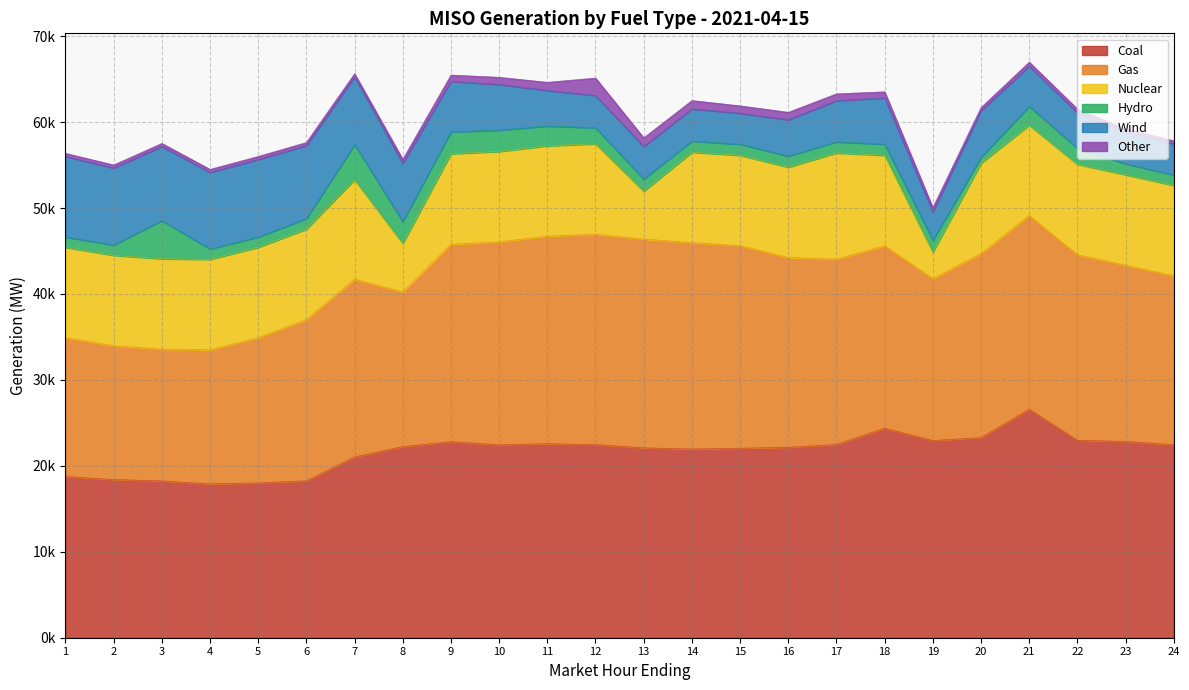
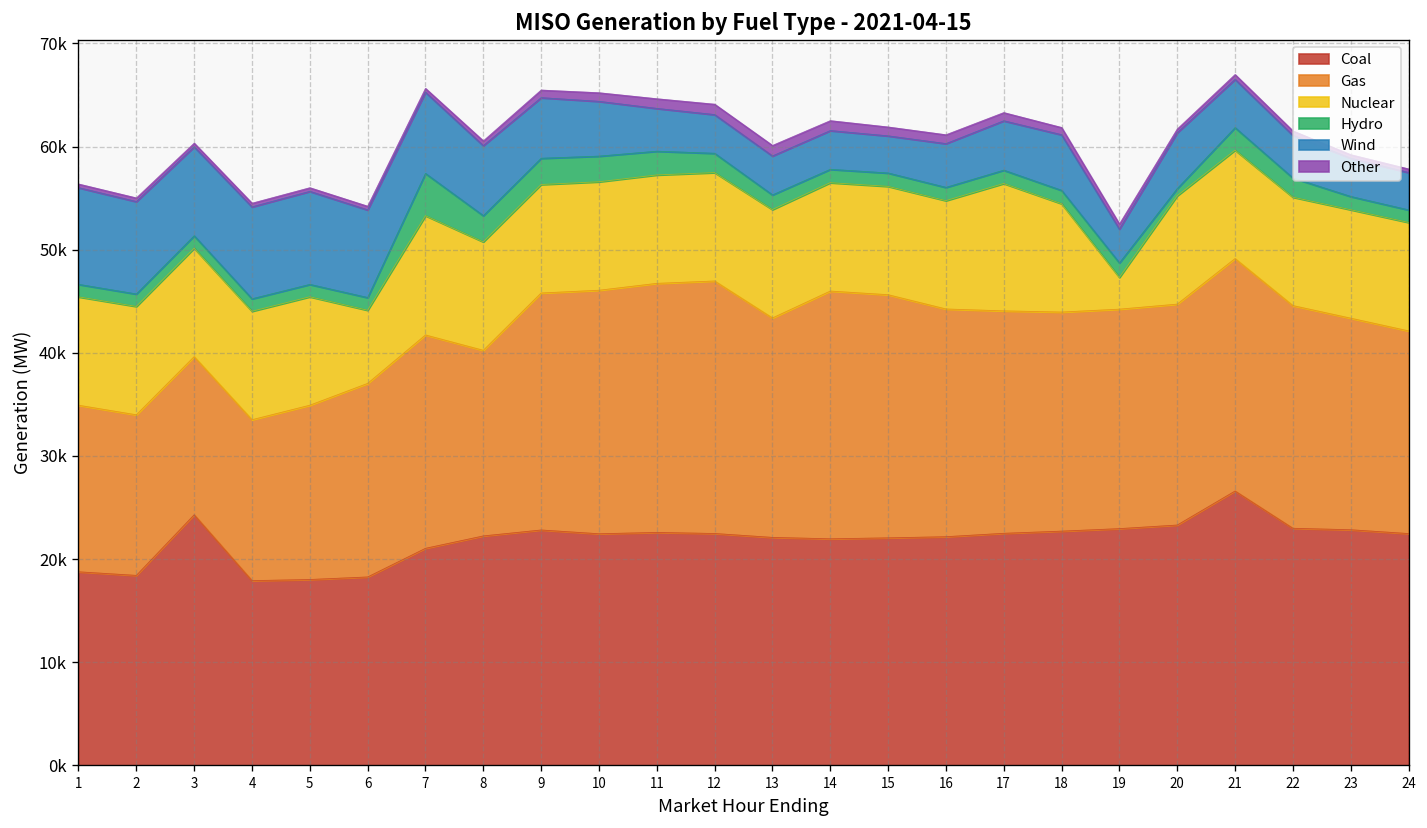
Coal, 3: 18000 -> 24000
Hydro, 3: 4000 -> 1000
Nuclear, 6: 11000 -> 7000
Nuclear, 8: 6000 -> 11000
Other, 12: 2000 -> 1000
Gas, 13: 24000 -> 21000
Nuclear, 13: 6000 -> 11000
Coal, 18: 24000 -> 23000
Gas, 19: 19000 -> 21000
